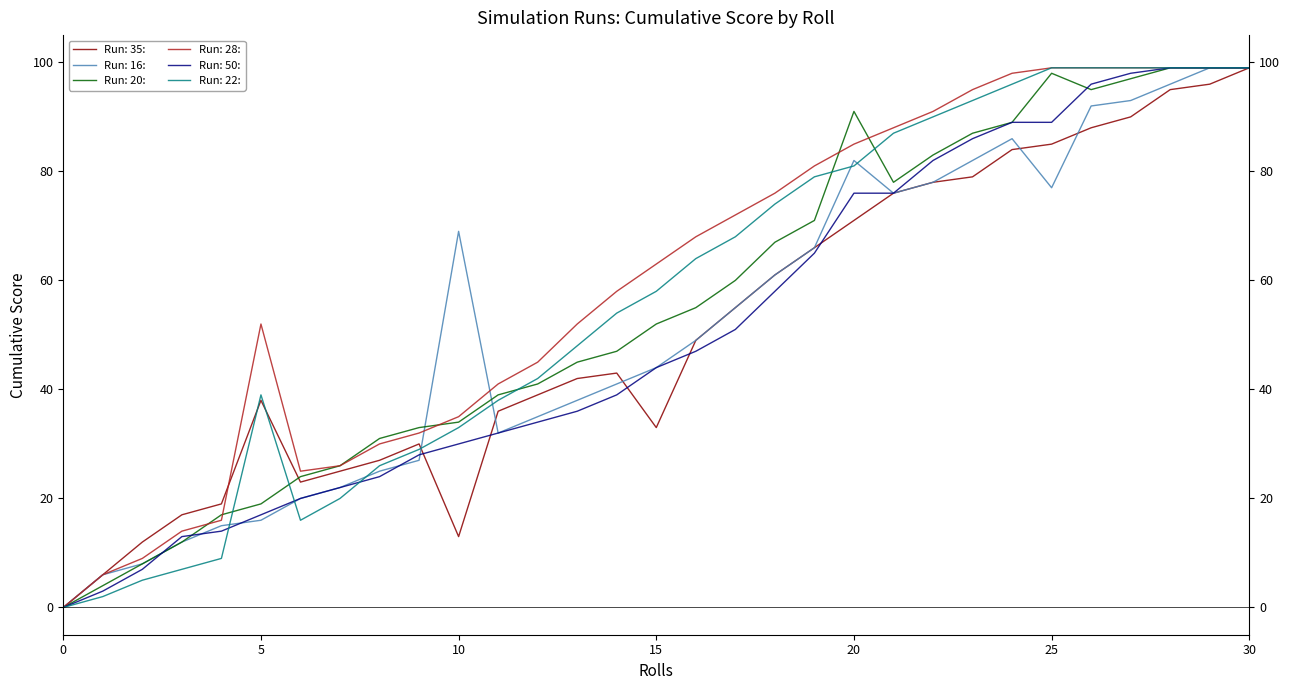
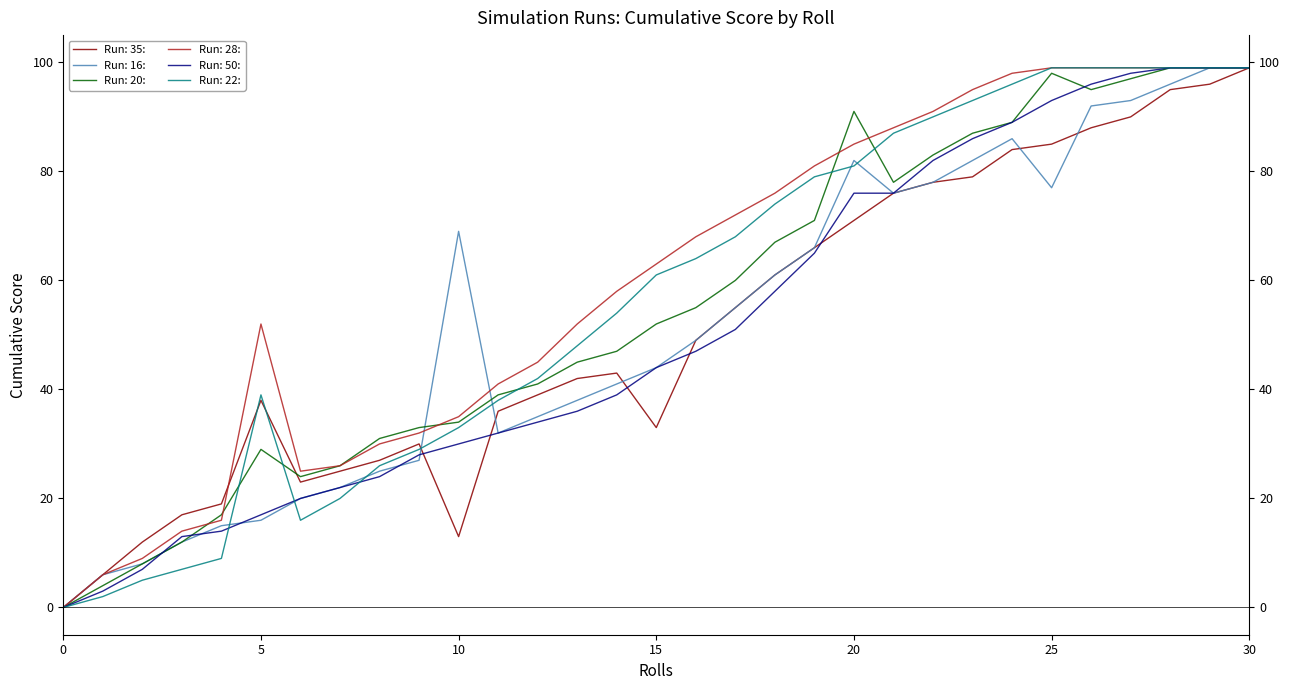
Run: 20:, 5: 19 -> 29
Run: 22:, 15: 58 -> 61
Run: 50:, 25: 89 -> 93
